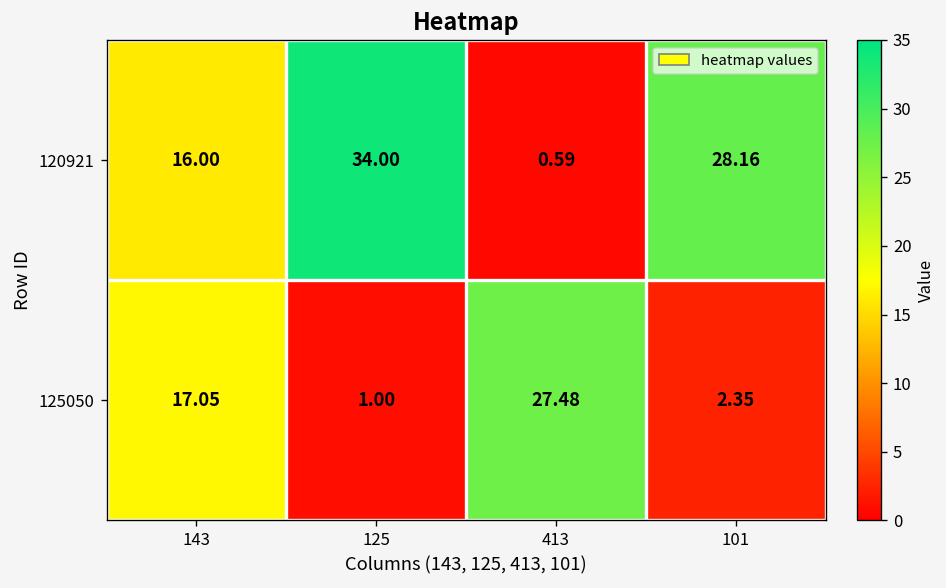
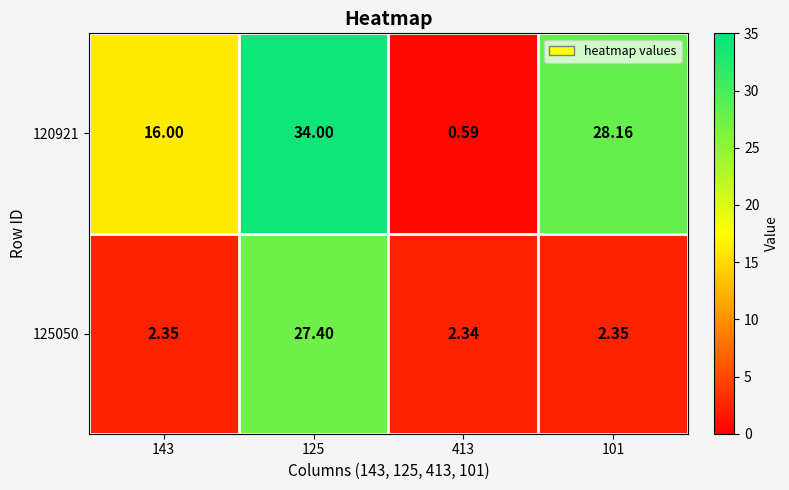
125050, 143: 17.05 -> 2.35
125050, 125: 1.00 -> 27.40
125050, 413: 27.48 -> 2.34
